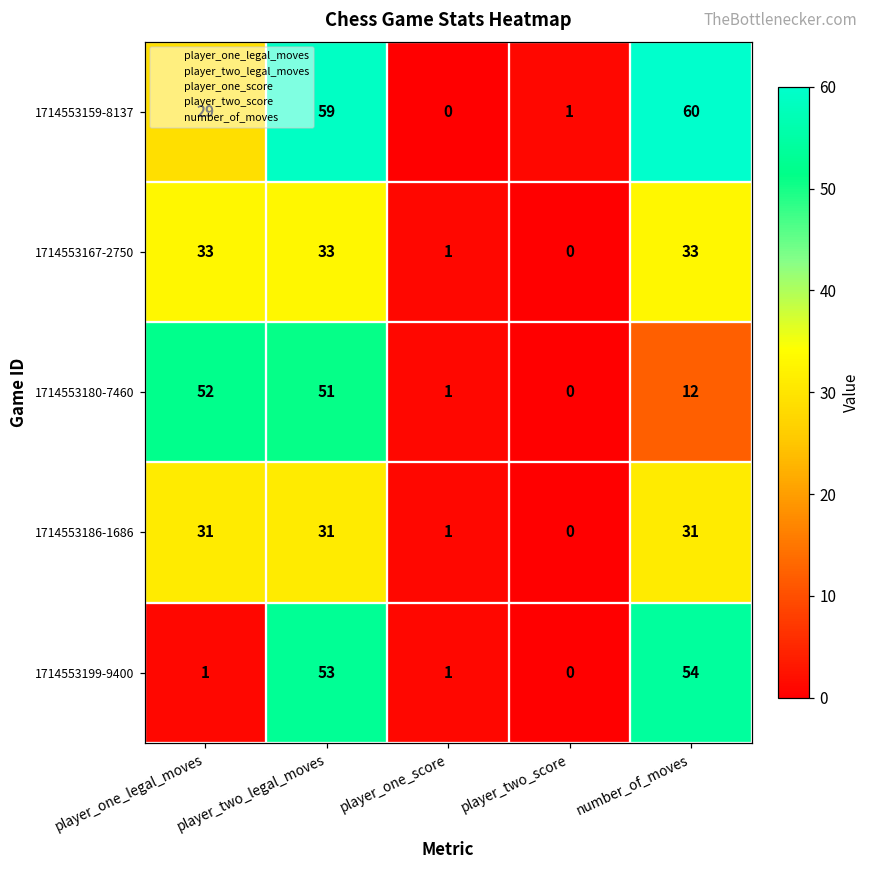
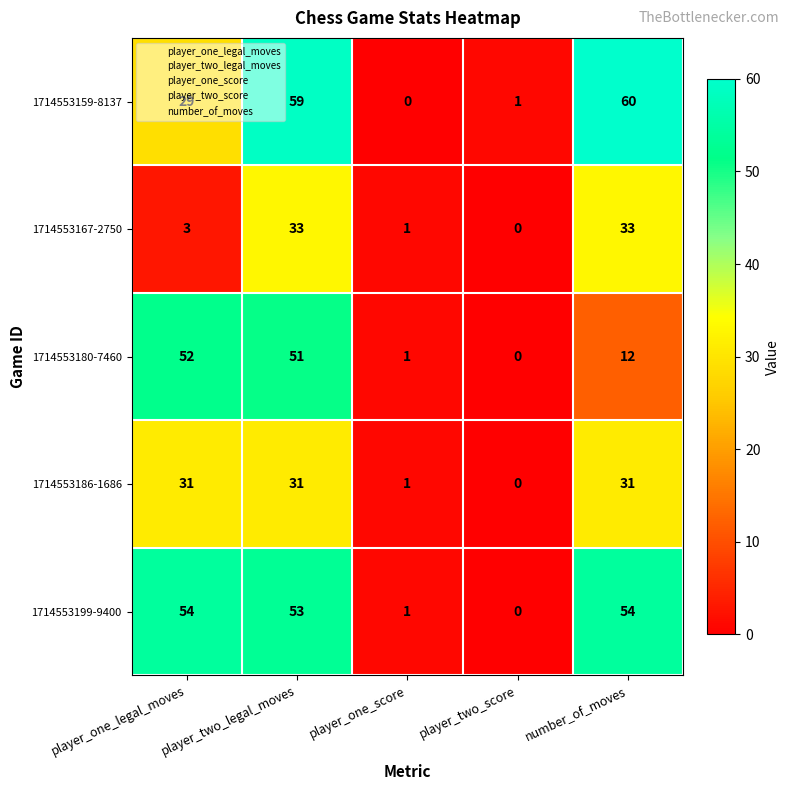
1714553167-2750, player_one_legal_moves: 33 -> 3
1714553199-9400, player_one_legal_moves: 1 -> 54
